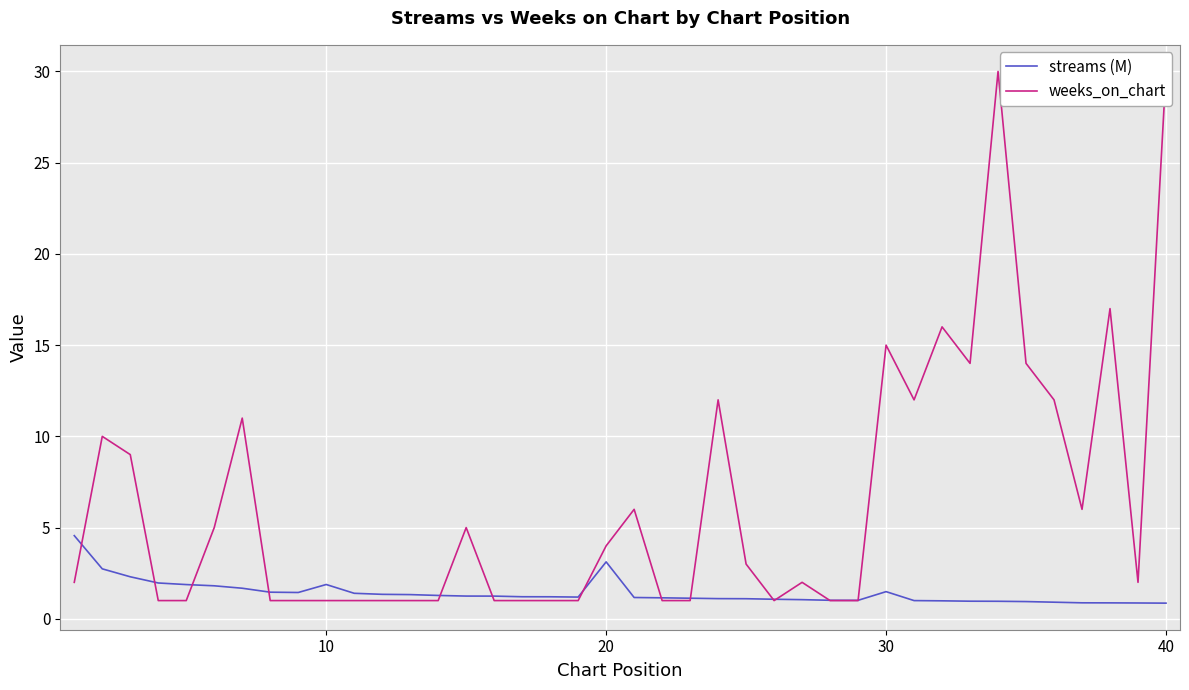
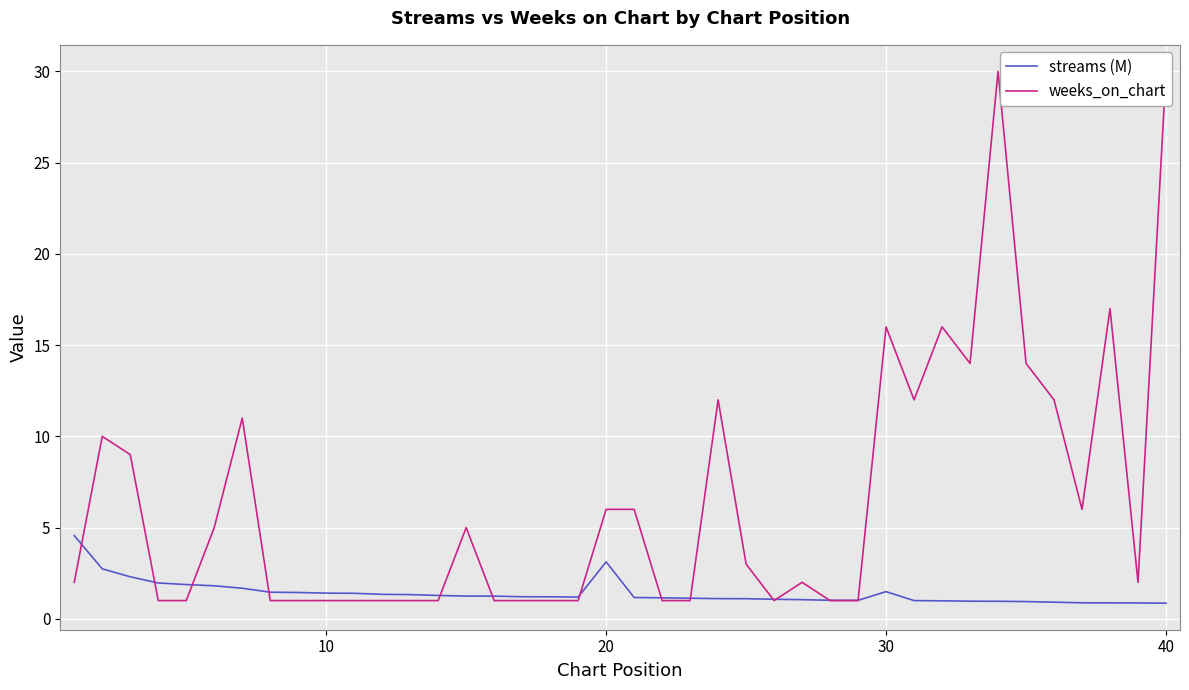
streams (M), 10: 1.9 -> 1.4
weeks_on_chart, 20: 4 -> 6
weeks_on_chart, 30: 15 -> 16
